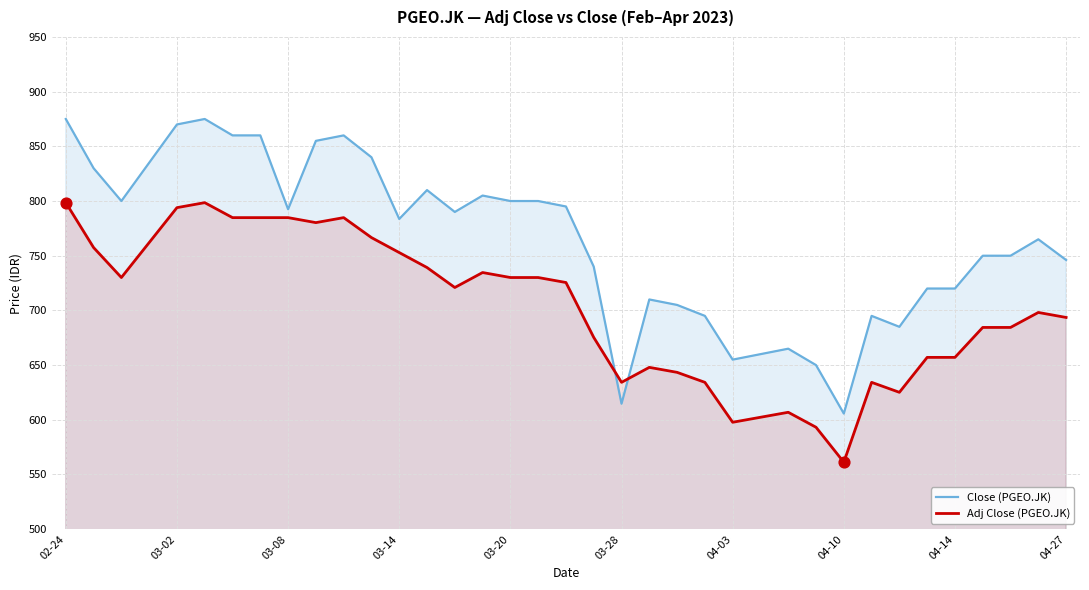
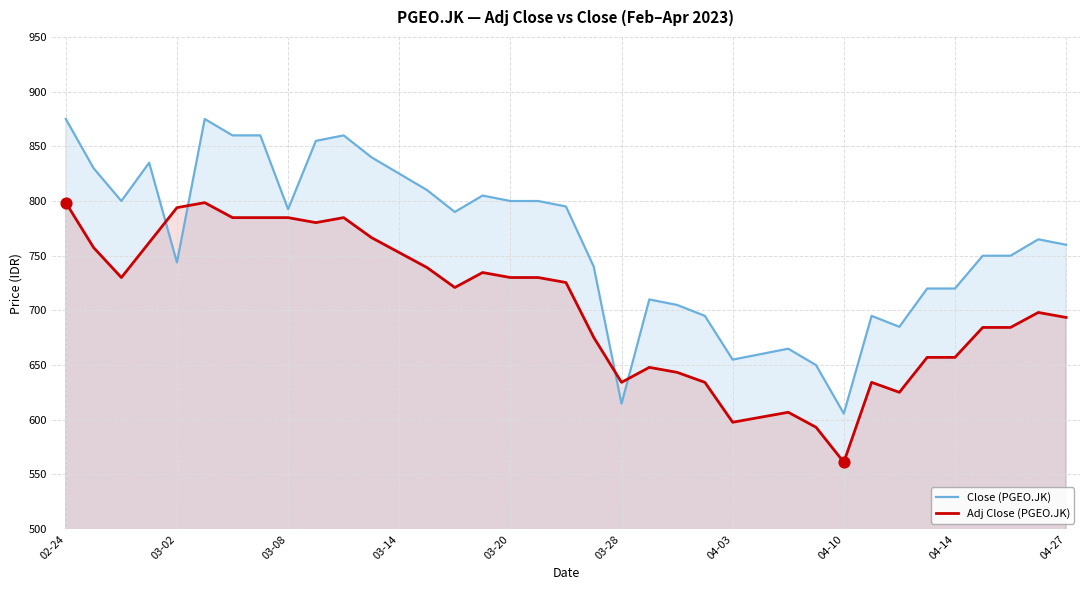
Close (PGEO.JK), 03-02: 870 -> 744
Close (PGEO.JK), 03-14: 784 -> 825
Close (PGEO.JK), 04-27: 746 -> 760
